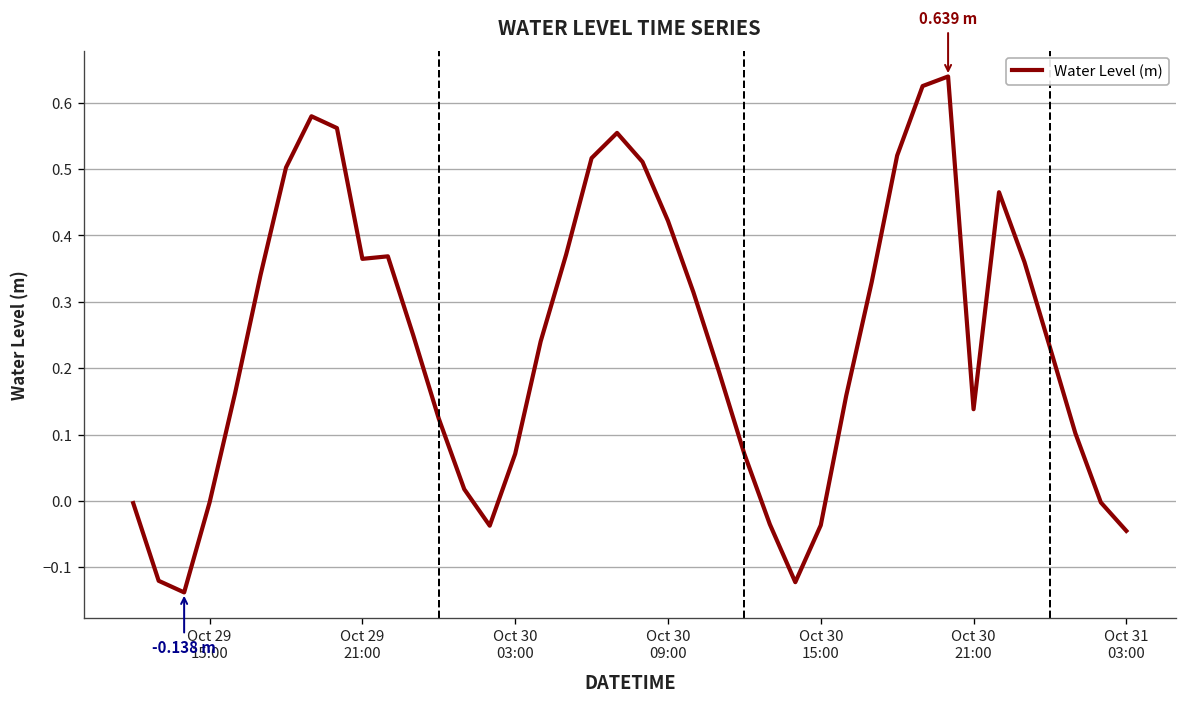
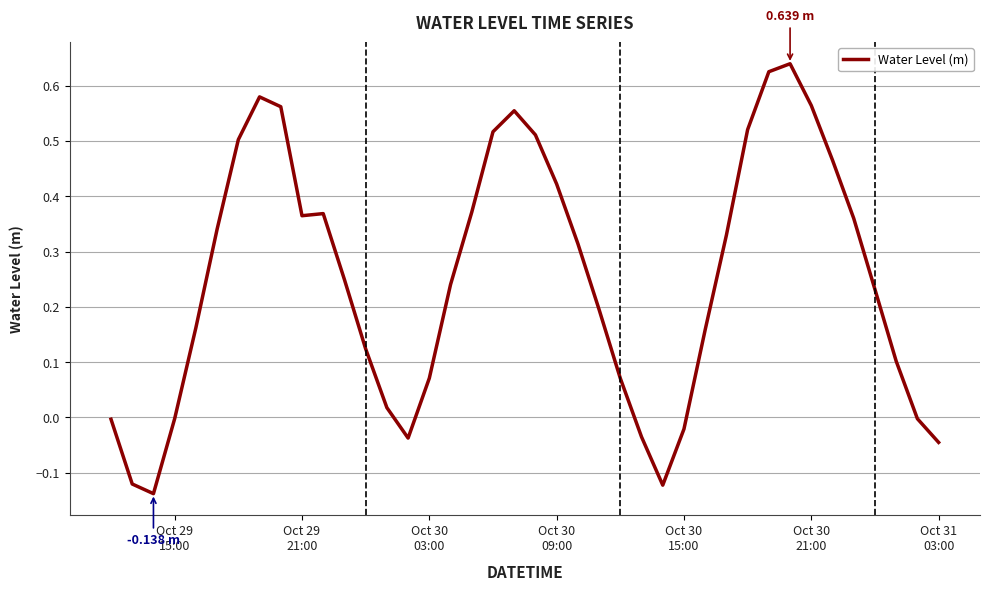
Oct 30 15:00: -0.04 -> -0.02
Oct 30 21:00: 0.14 -> 0.56
